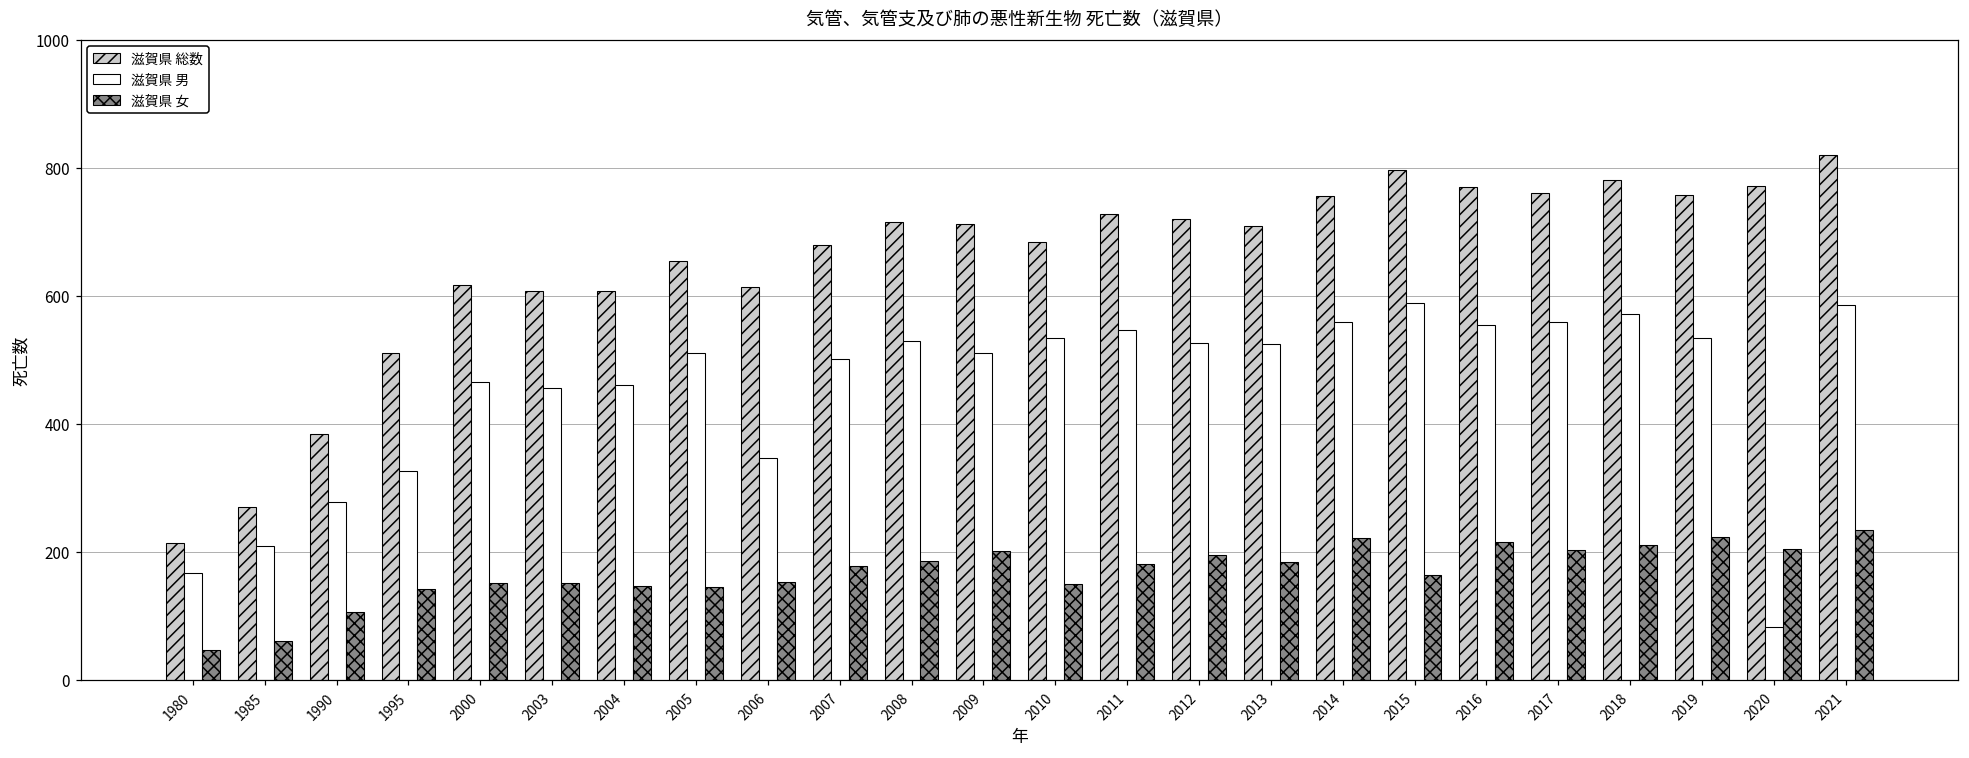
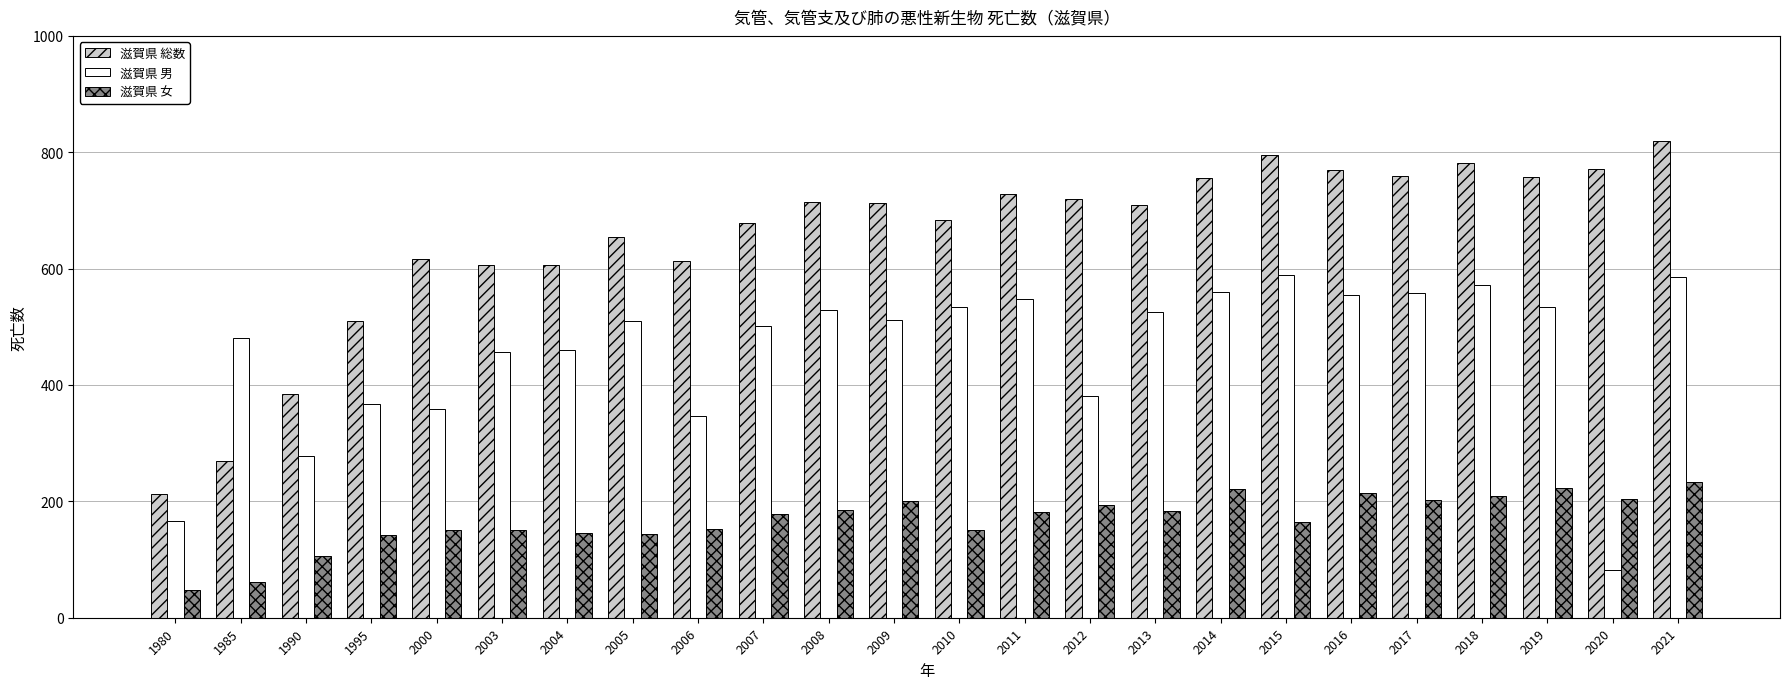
滋賀県 男, 1985: 210 -> 480
滋賀県 男, 1995: 330 -> 370
滋賀県 男, 2000: 470 -> 360
滋賀県 男, 2012: 530 -> 380
